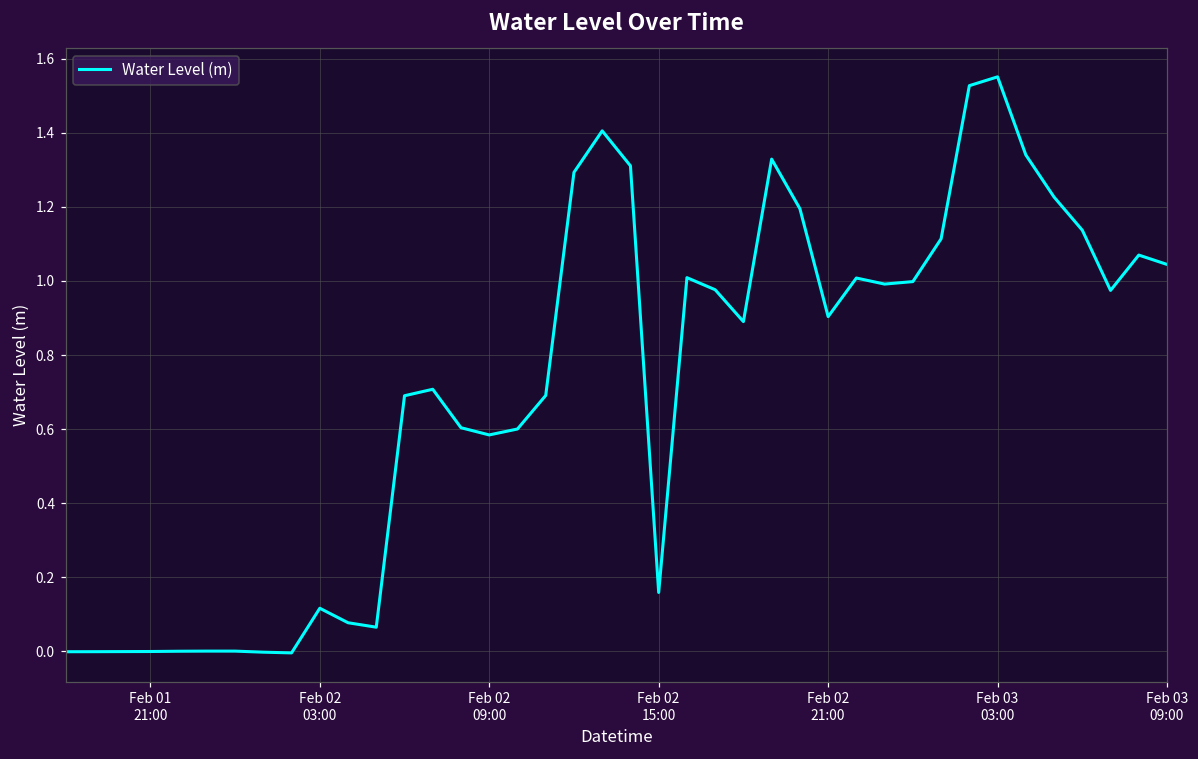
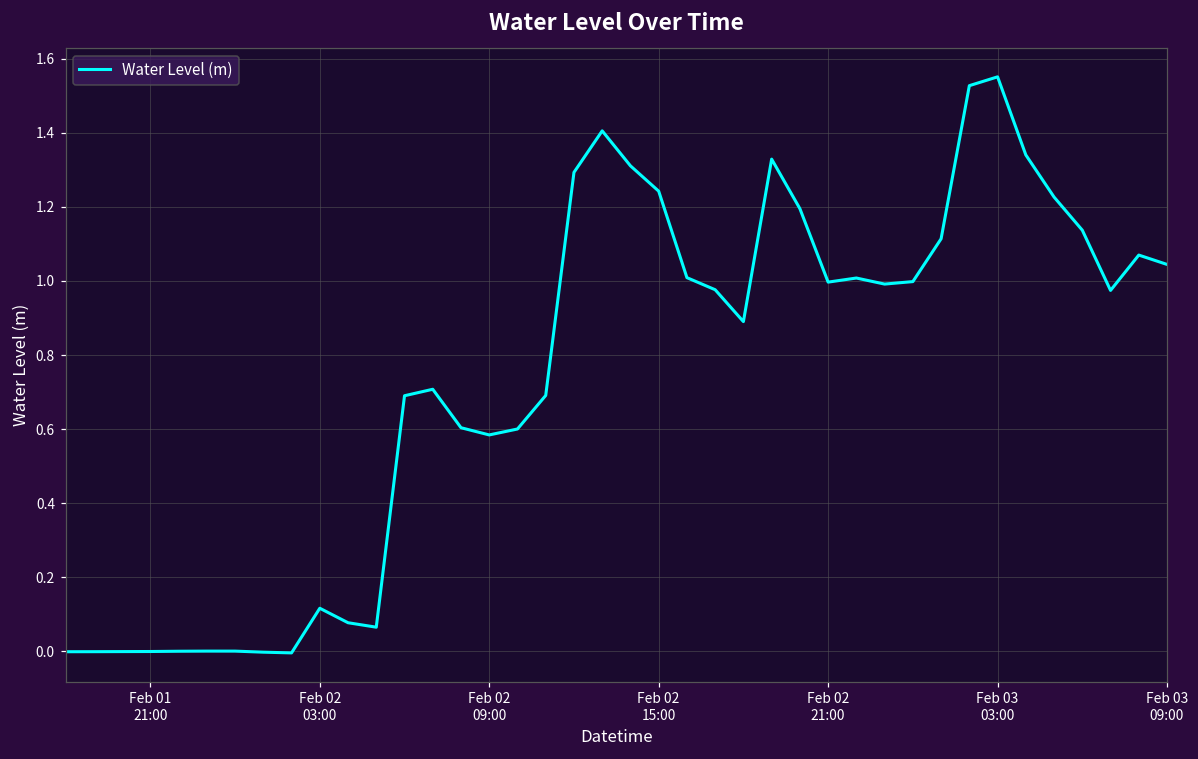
Feb 02 15:00: 0.16 -> 1.24
Feb 02 21:00: 0.90 -> 1.00
